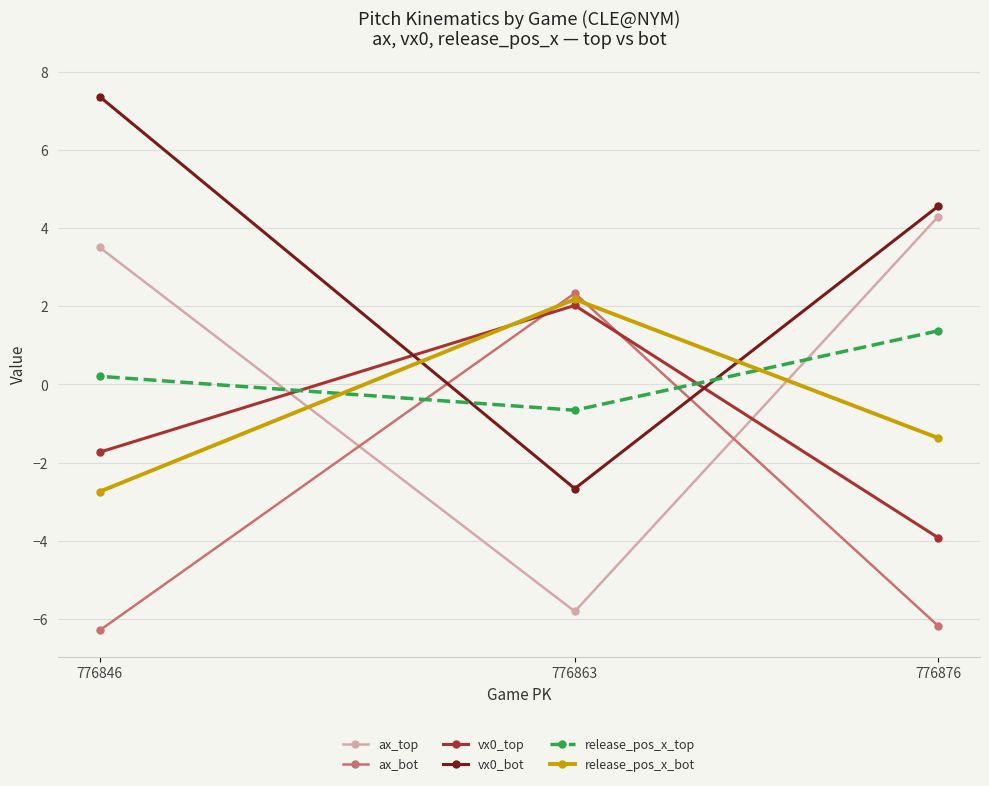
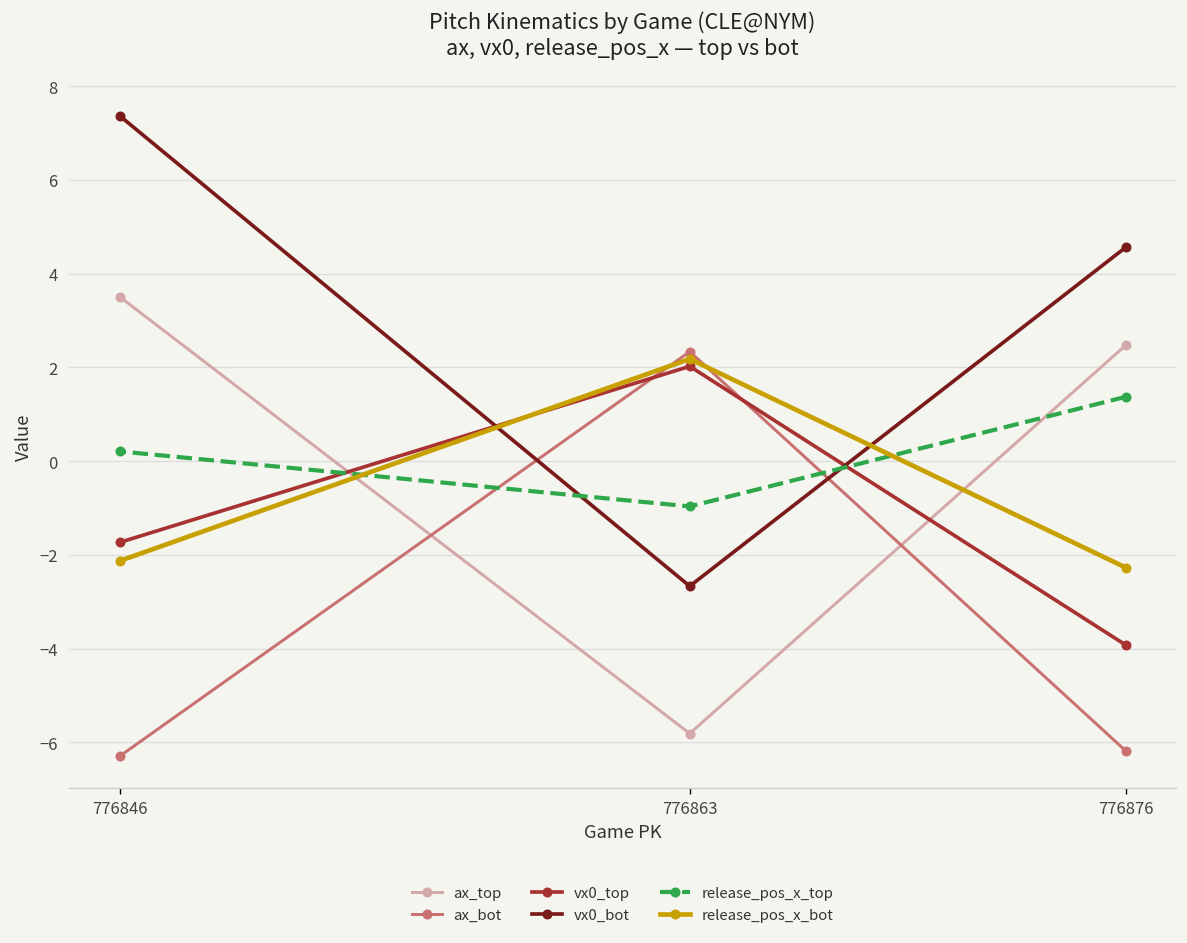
release_pos_x_bot, 776846: -2.7 -> -2.1
release_pos_x_top, 776863: -0.7 -> -1.0
ax_top, 776876: 4.3 -> 2.5
release_pos_x_bot, 776876: -1.4 -> -2.3
